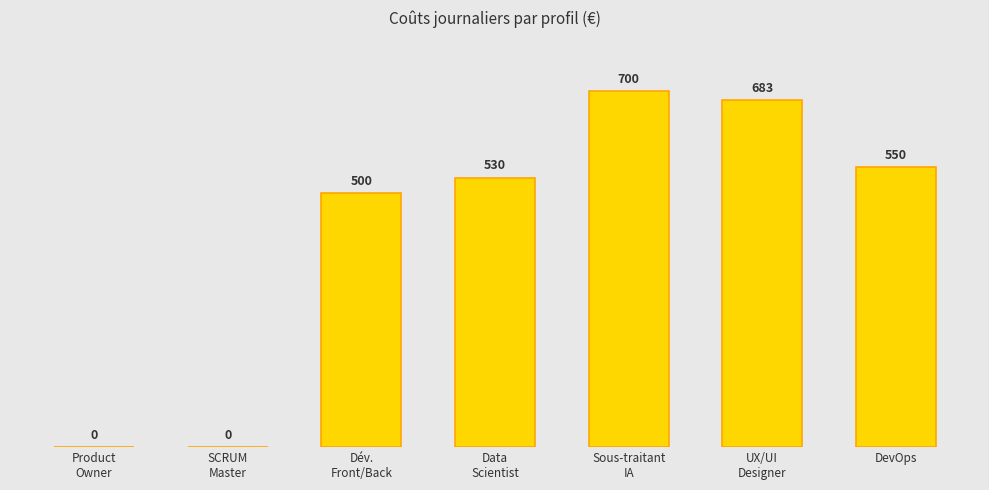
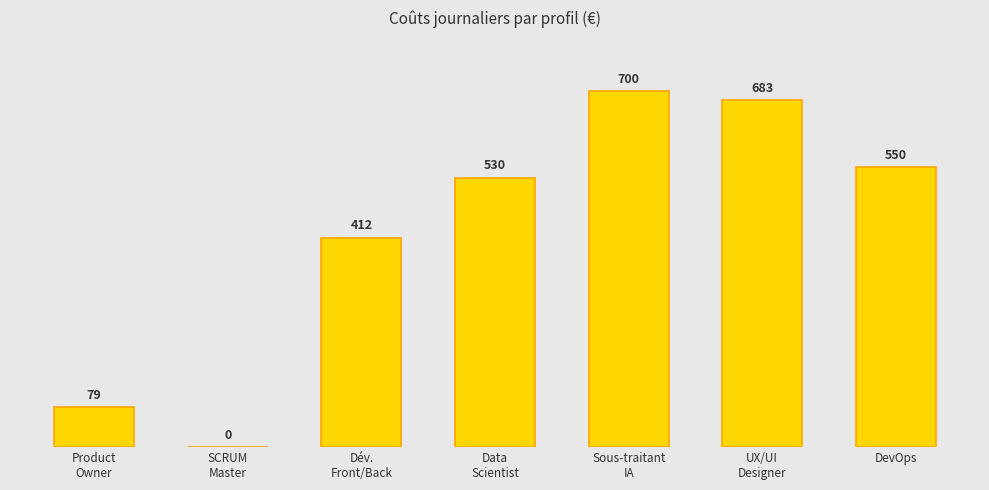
Product Owner: 0 -> 79
Dév. Front/Back: 500 -> 412
